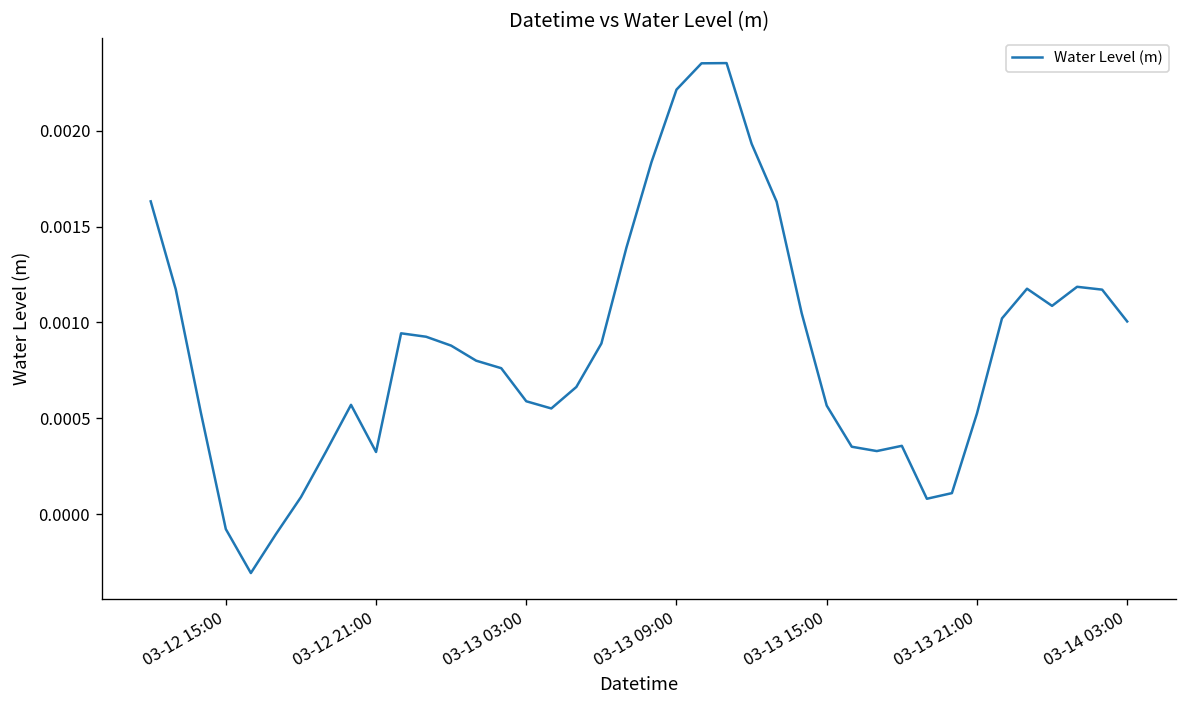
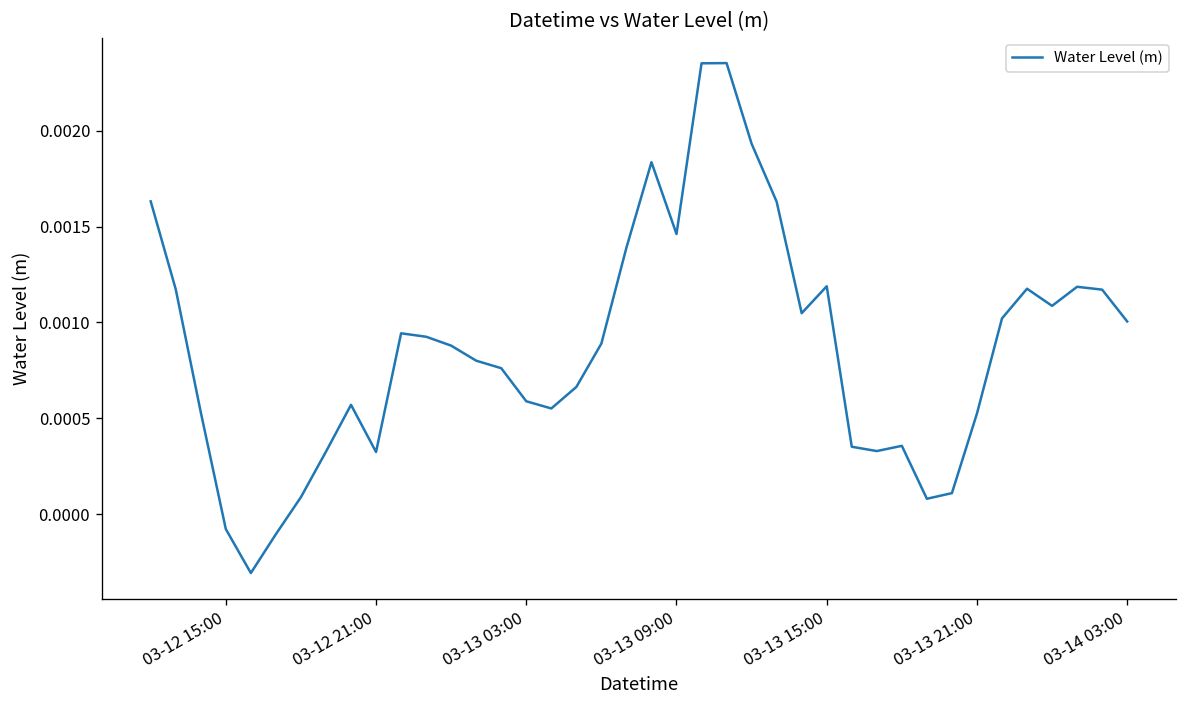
03-13 09:00: 0.00222 -> 0.00146
03-13 15:00: 0.00057 -> 0.00119
